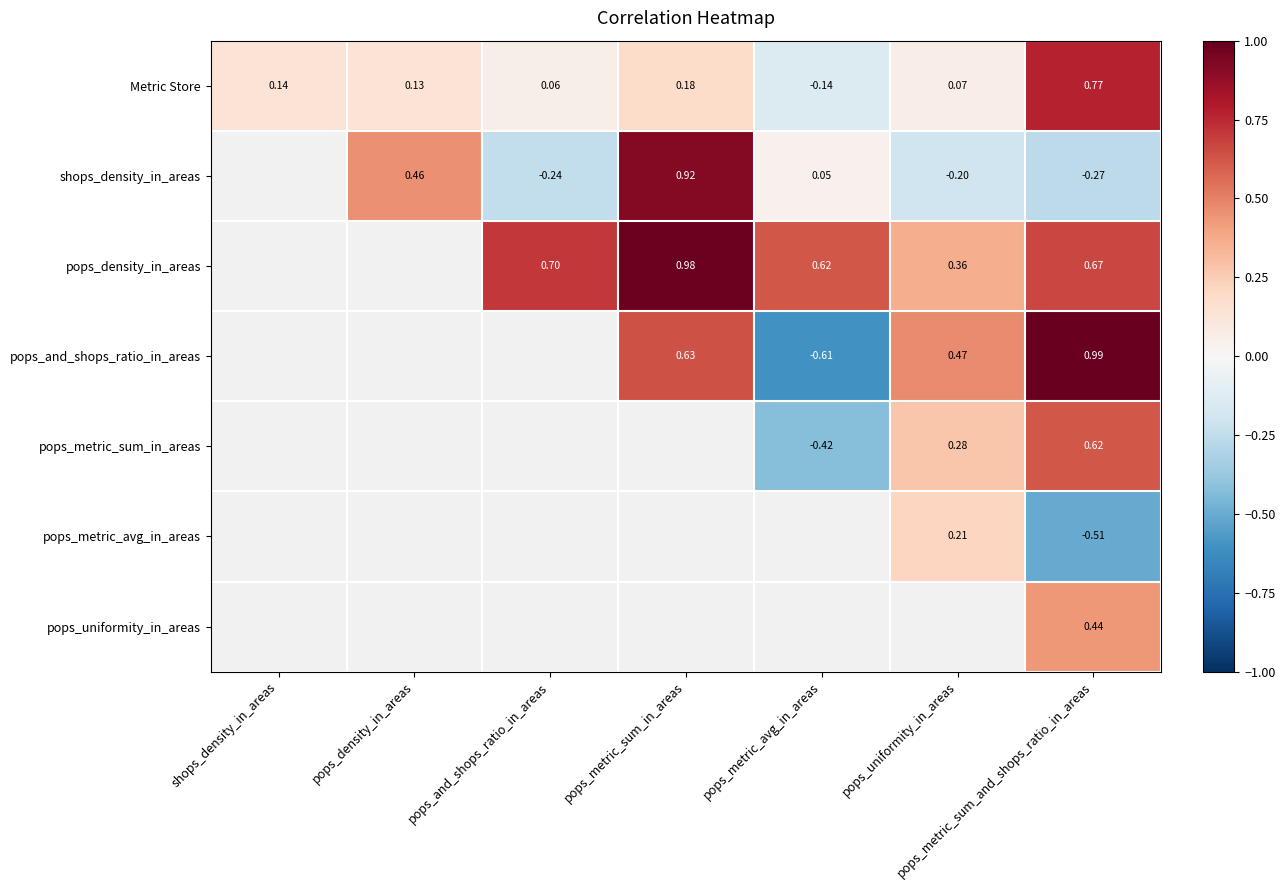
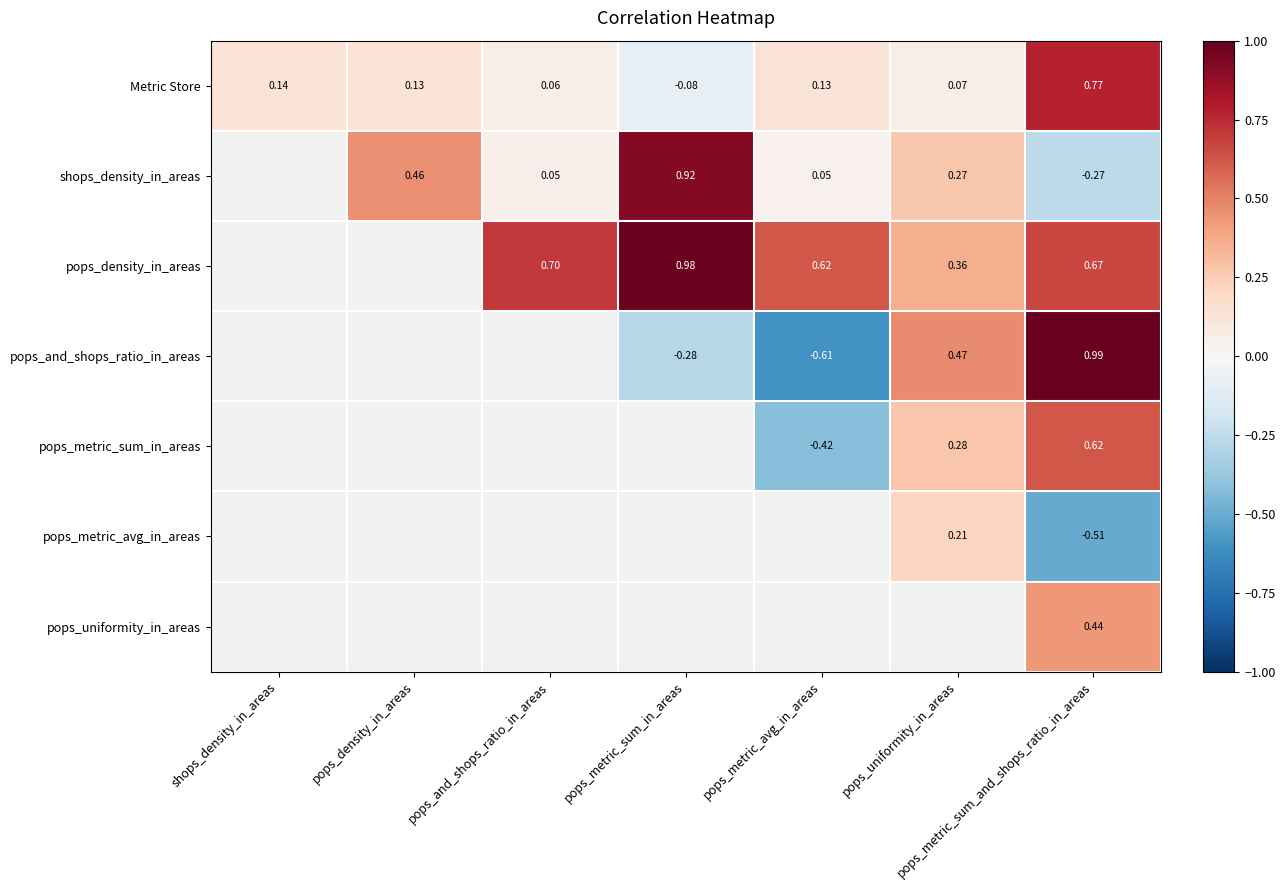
Metric Store, pops_metric_sum_in_areas: 0.18 -> -0.08
Metric Store, pops_metric_avg_in_areas: -0.14 -> 0.13
shops_density_in_areas, pops_and_shops_ratio_in_areas: -0.24 -> 0.05
shops_density_in_areas, pops_uniformity_in_areas: -0.20 -> 0.27
pops_and_shops_ratio_in_areas, pops_metric_sum_in_areas: 0.63 -> -0.28
